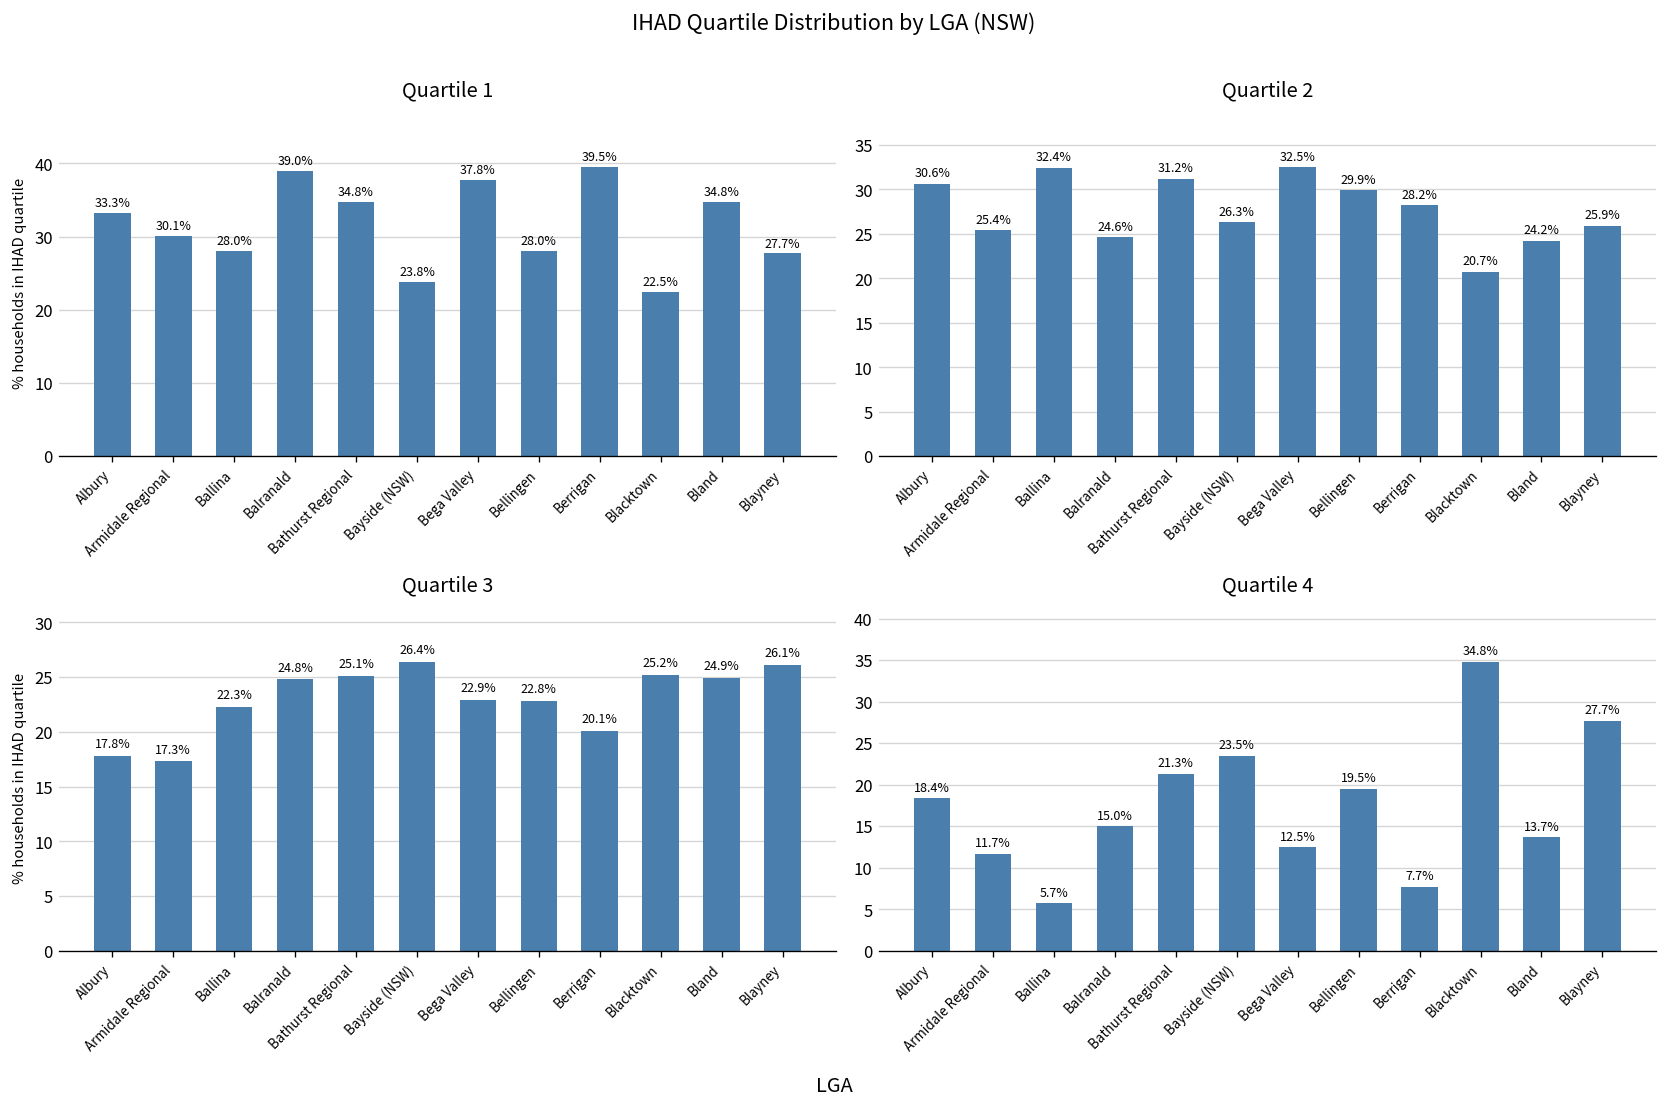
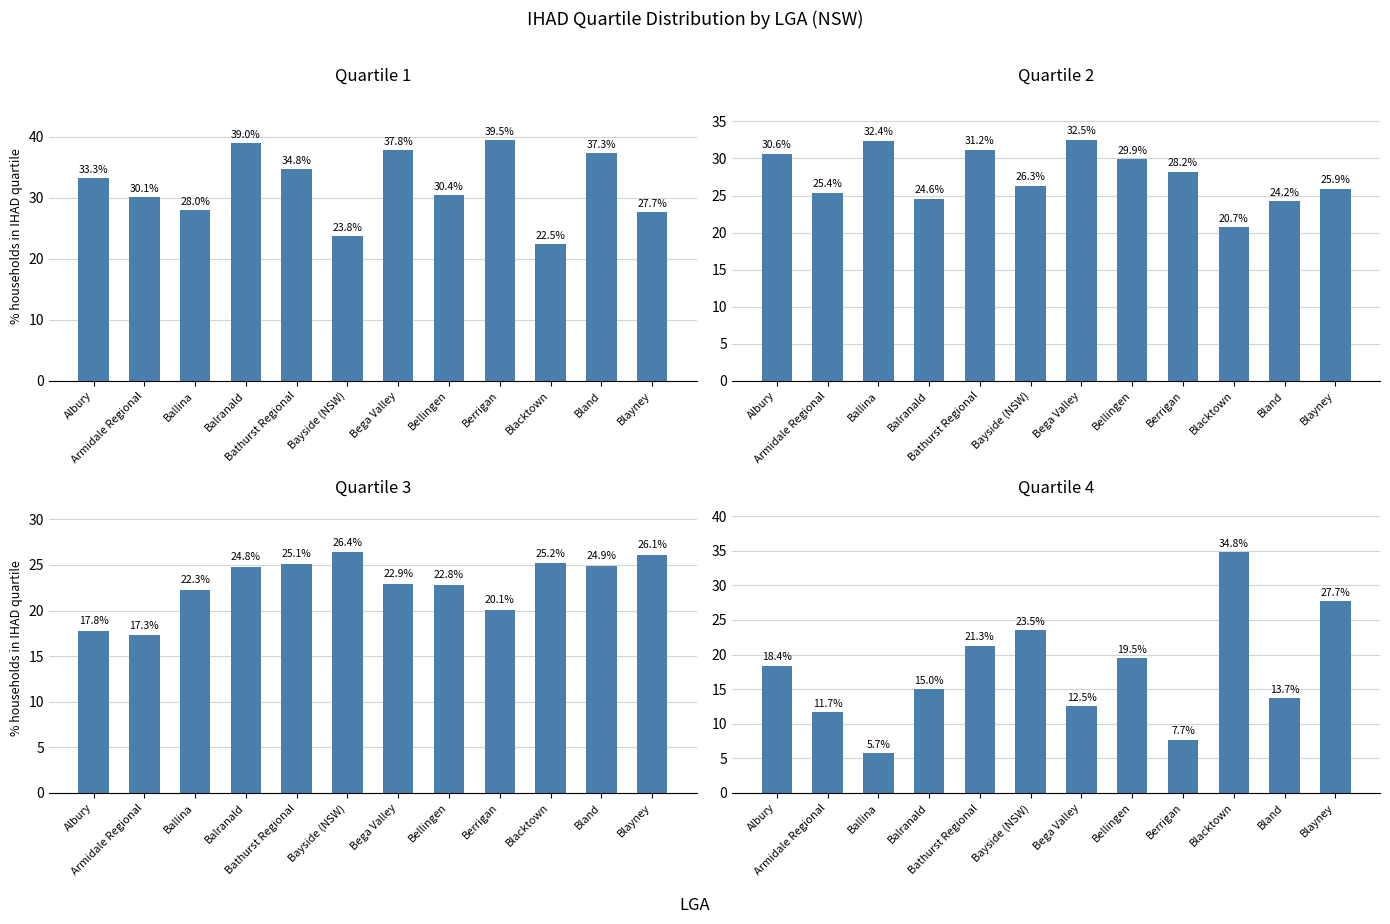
Quartile 1, Bellingen: 28.0% -> 30.4%
Quartile 1, Bland: 34.8% -> 37.3%
